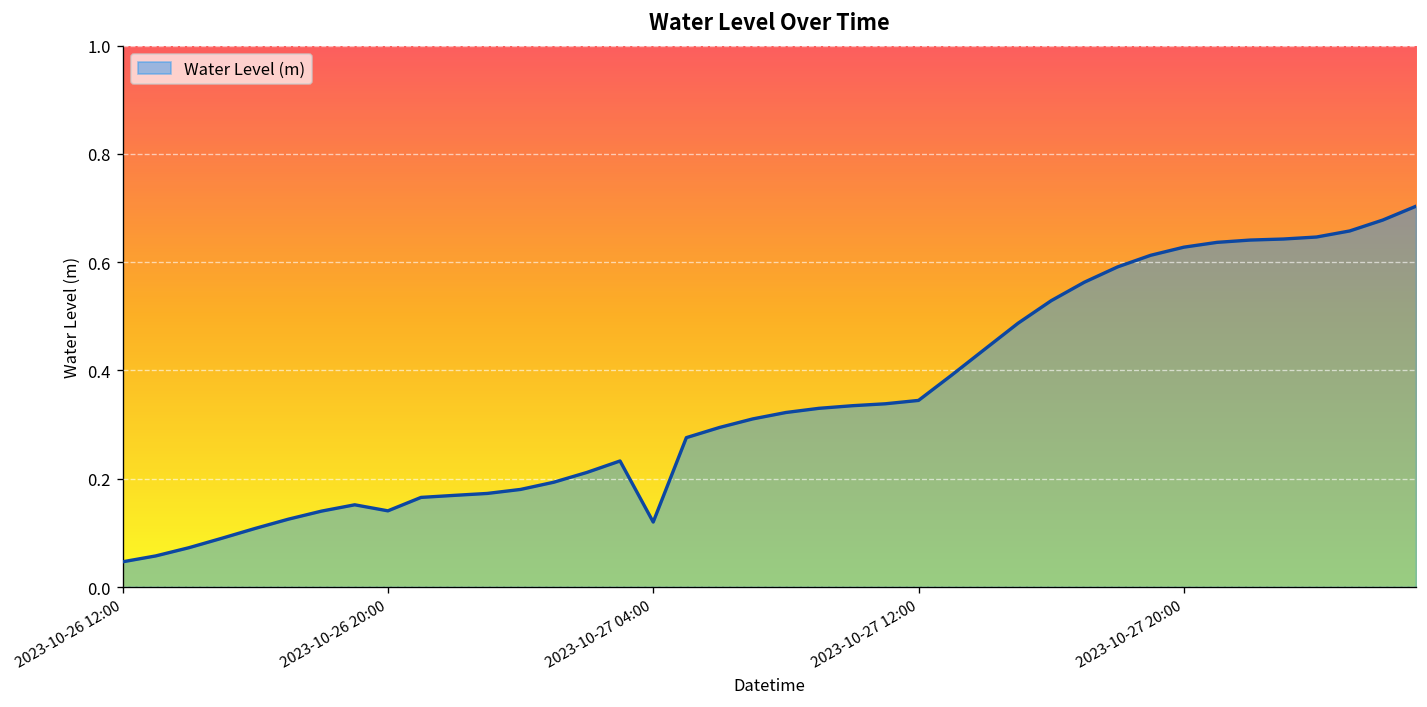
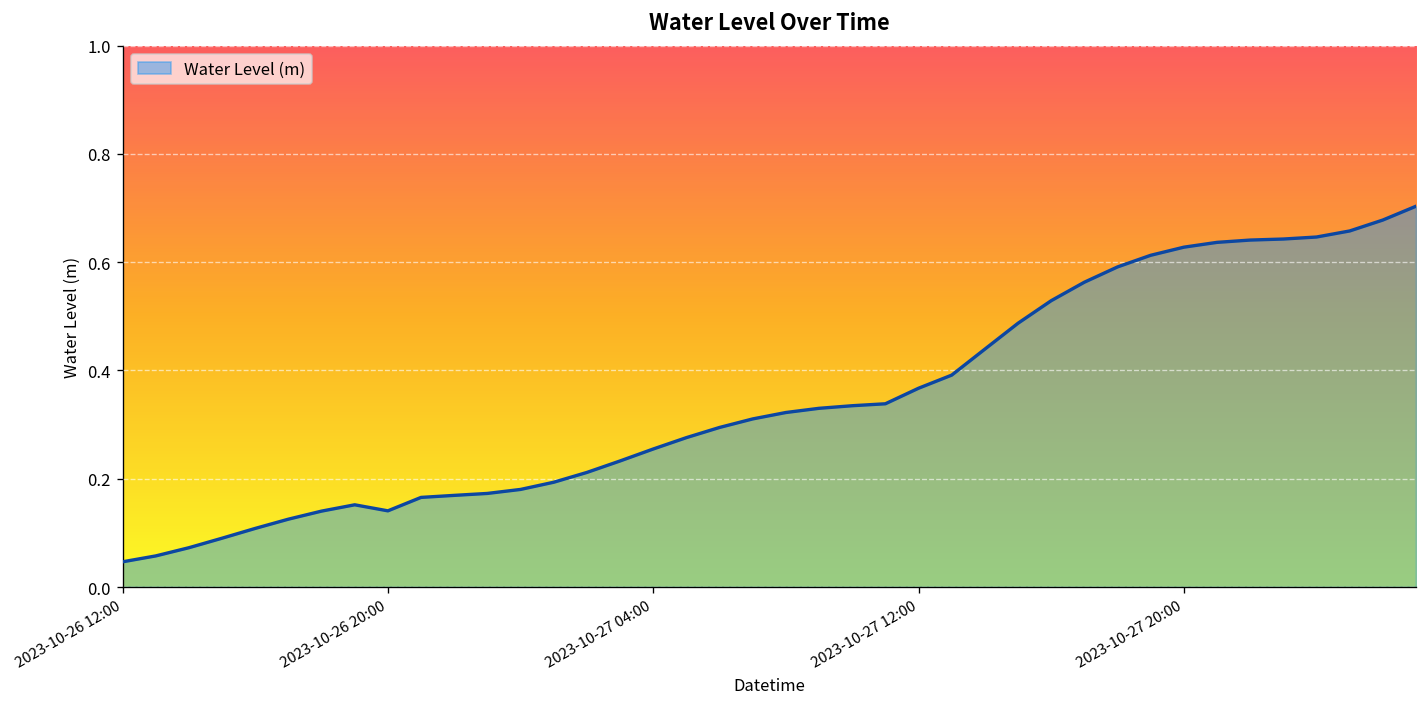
2023-10-27 04:00: 0.12 -> 0.25
2023-10-27 12:00: 0.34 -> 0.37
